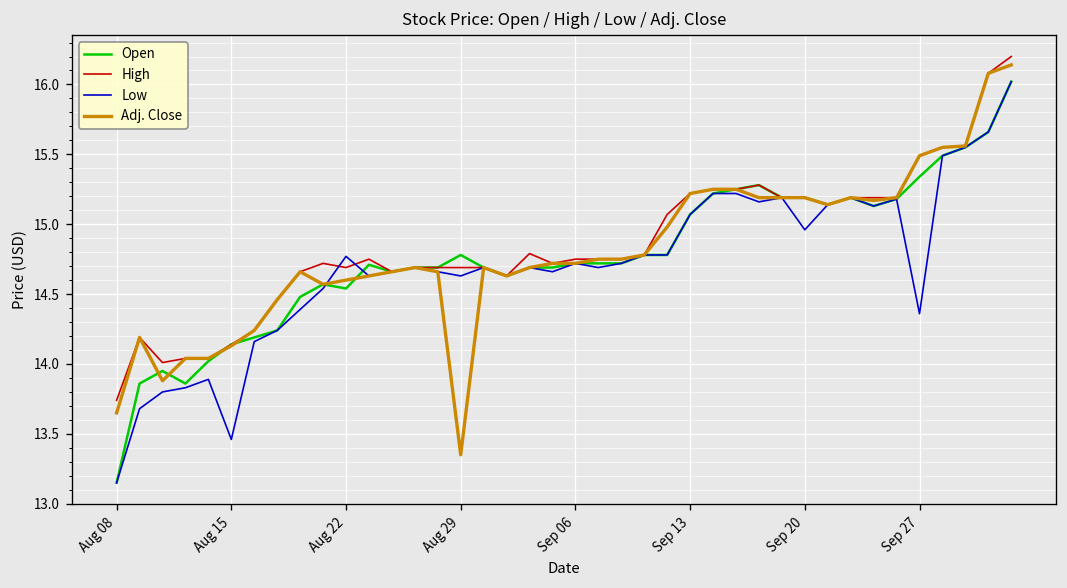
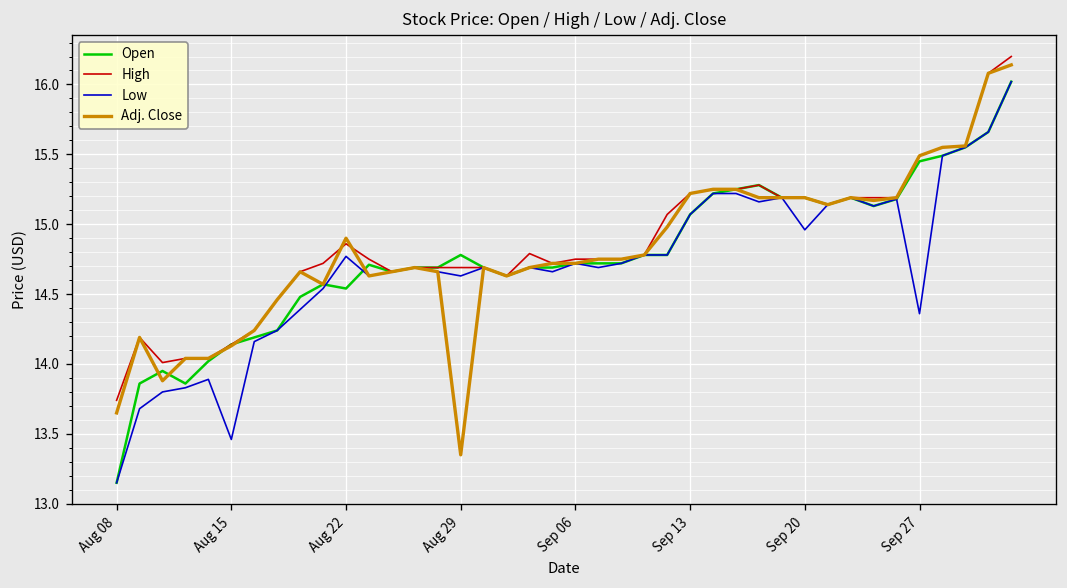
High, Aug 22: 14.69 -> 14.86
Adj. Close, Aug 22: 14.6 -> 14.9
Open, Sep 27: 15.34 -> 15.45
